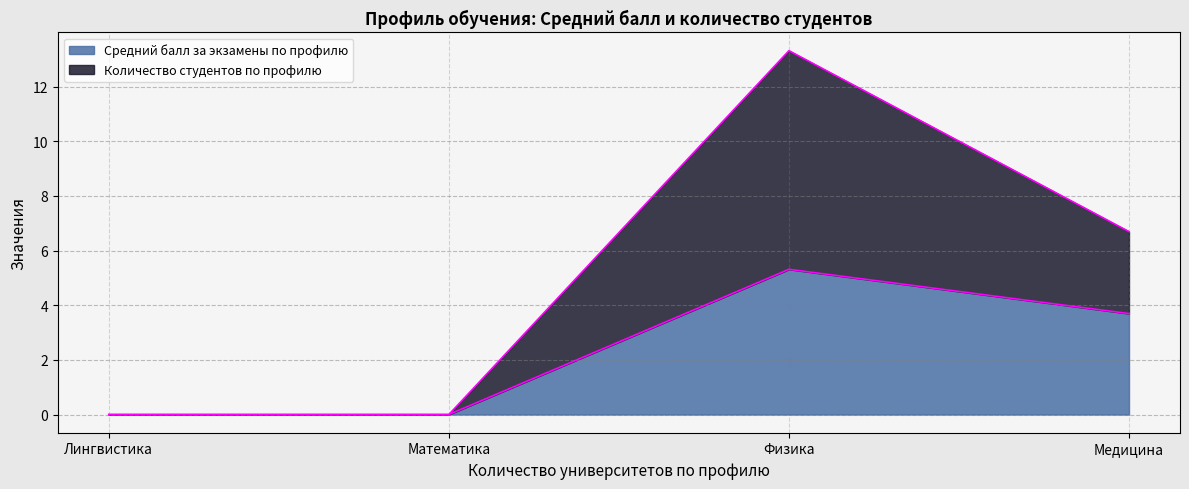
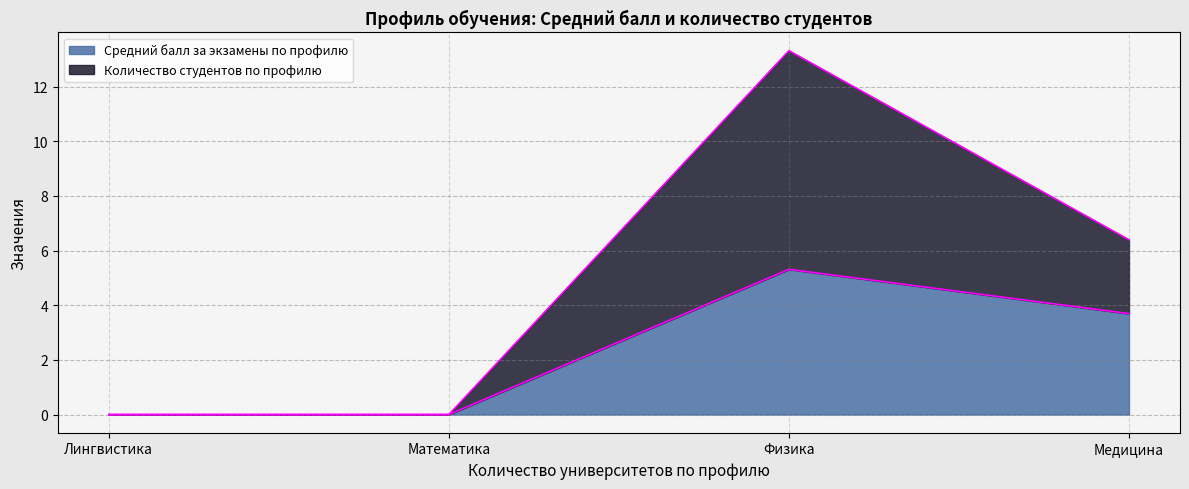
Количество студентов по профилю, Медицина: 3.0 -> 2.7
